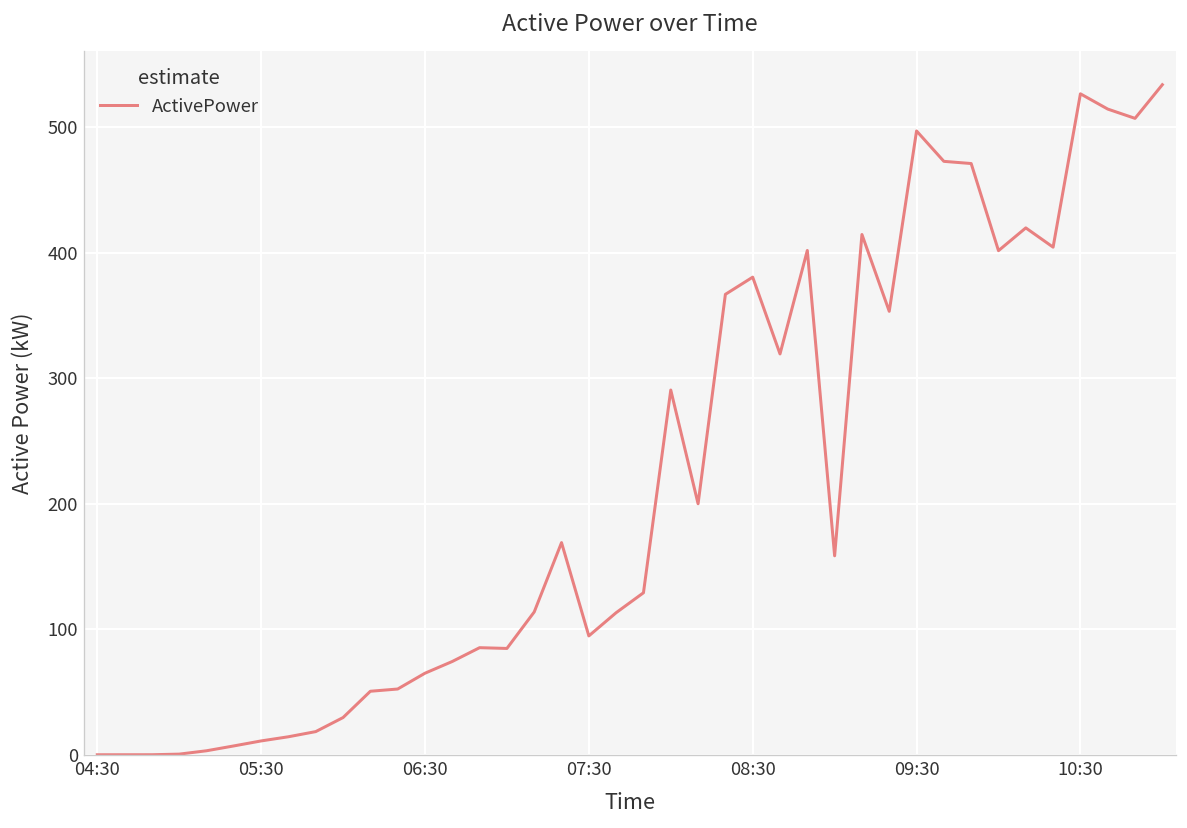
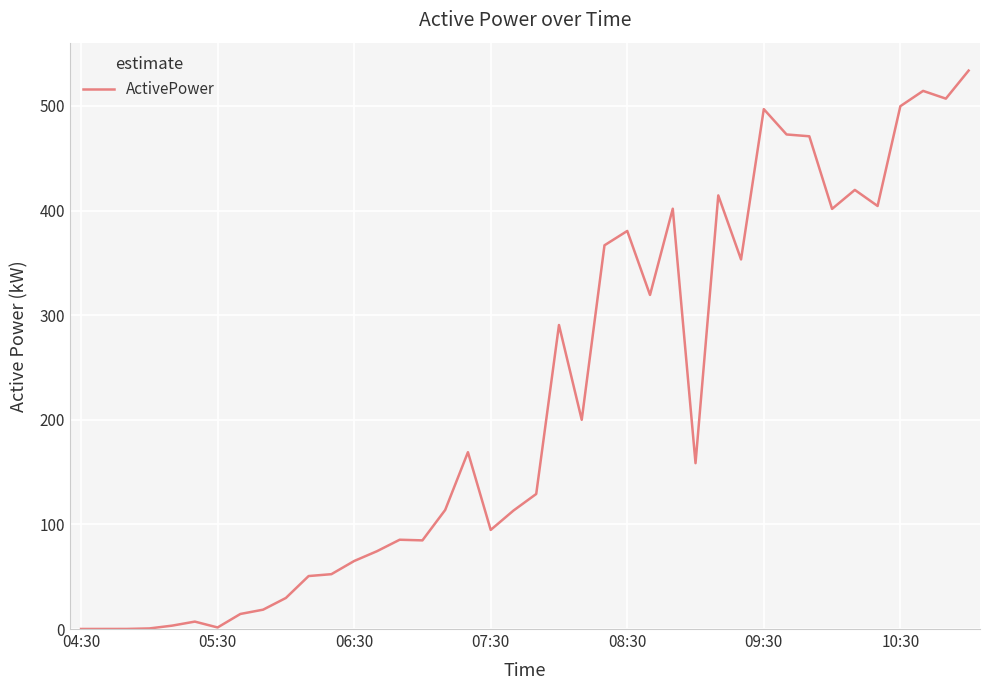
05:30: 11 -> 1
10:30: 527 -> 500
